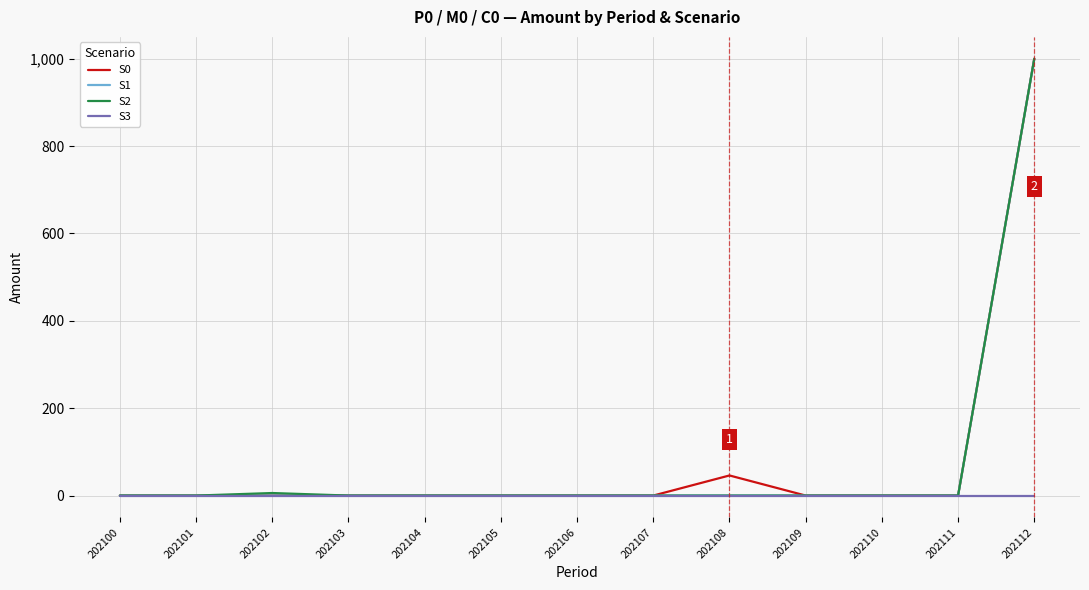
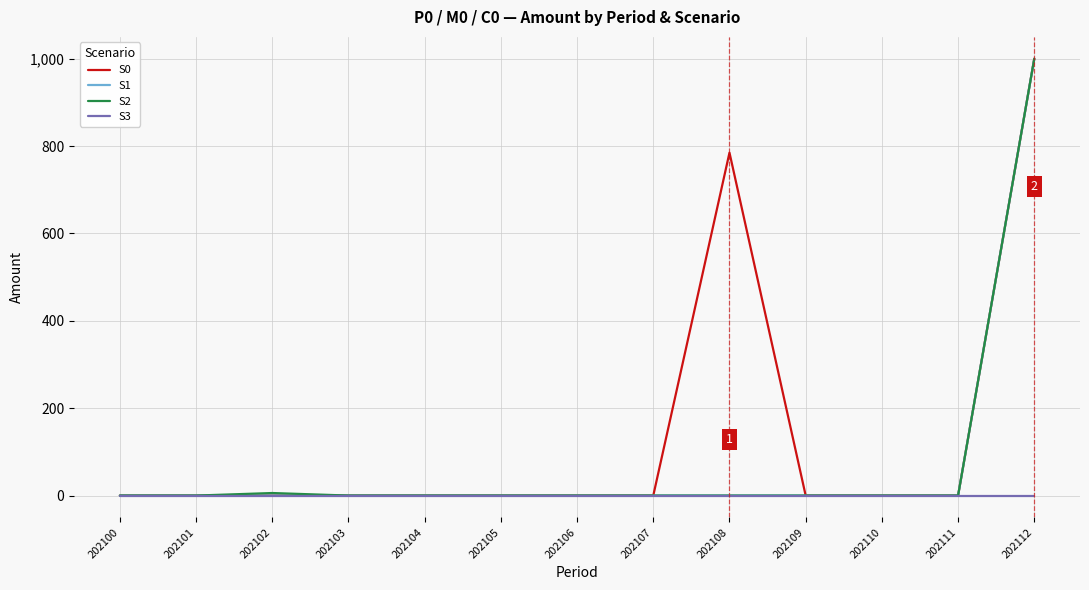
S0, 202108: 50 -> 780
